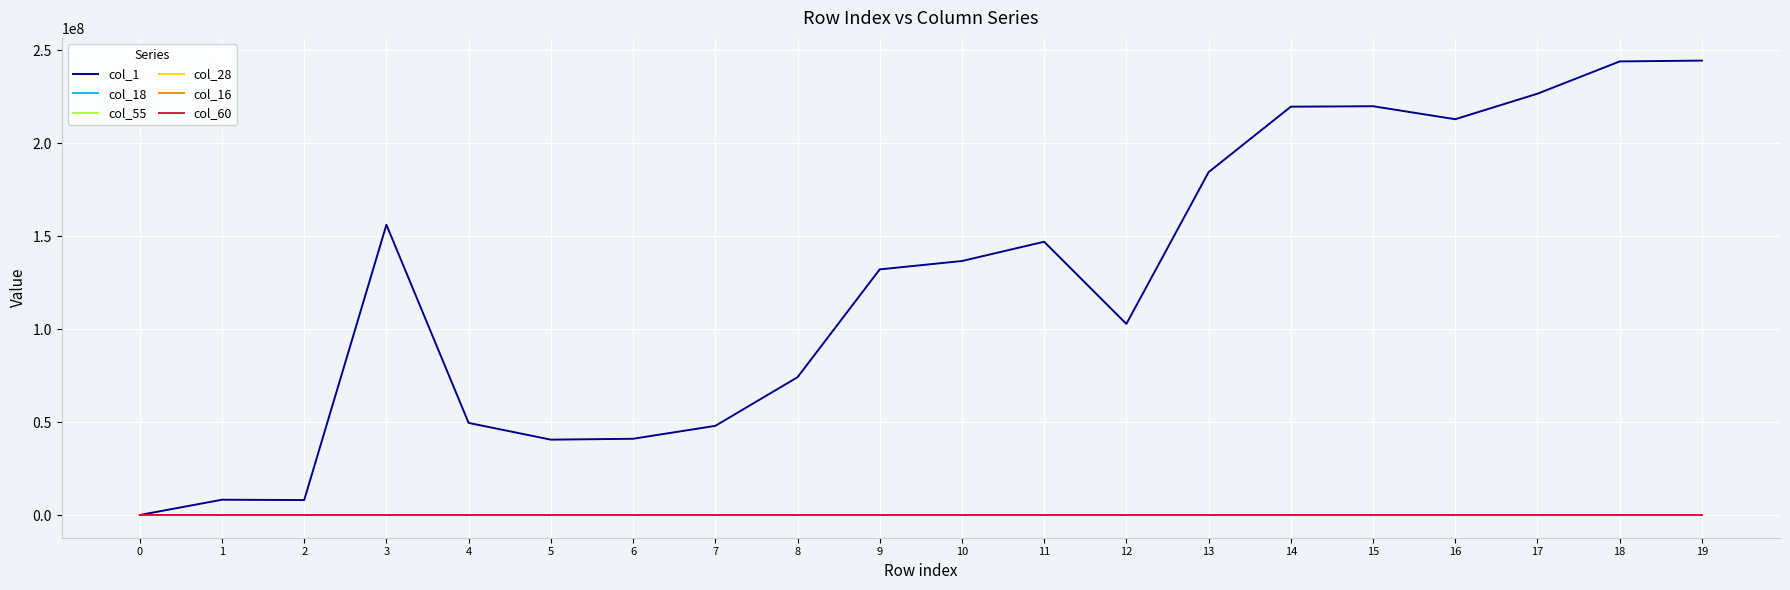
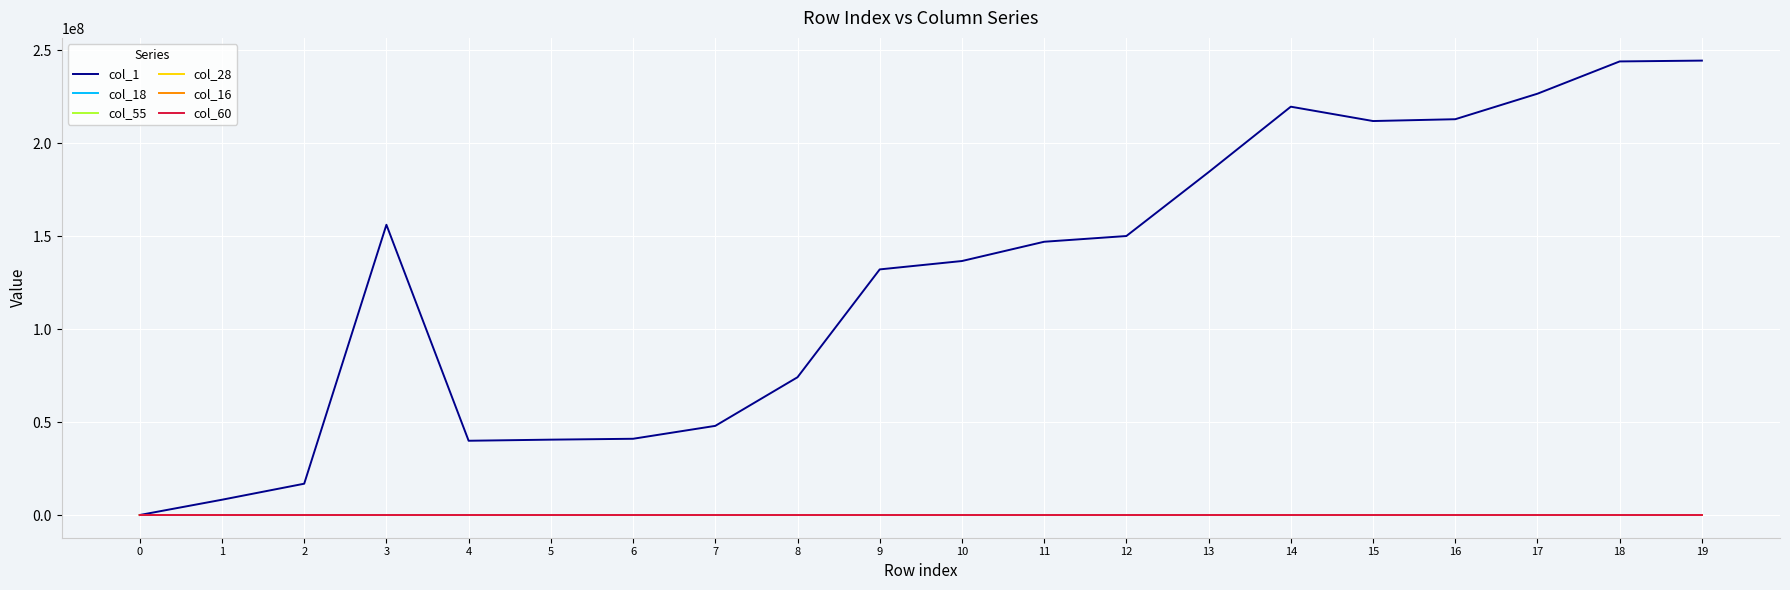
col_1, 2: 8000000 -> 17000000
col_1, 4: 50000000 -> 40000000
col_1, 12: 103000000 -> 150000000
col_1, 15: 220000000 -> 212000000
